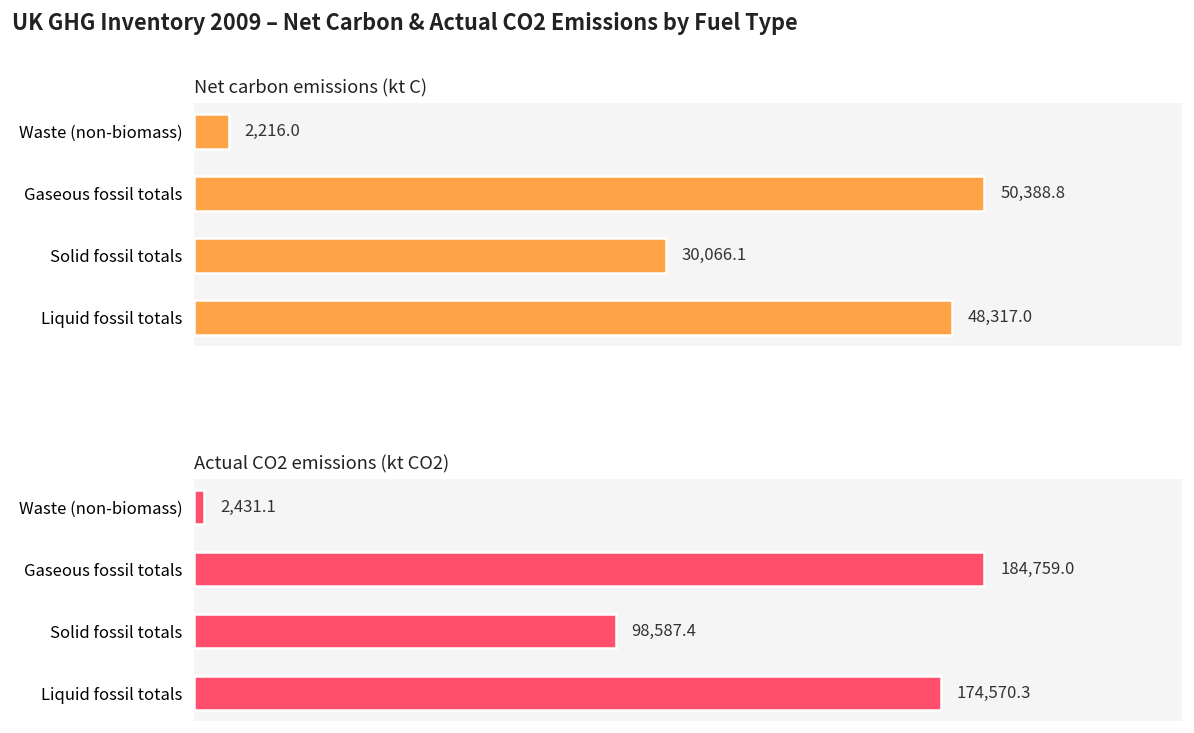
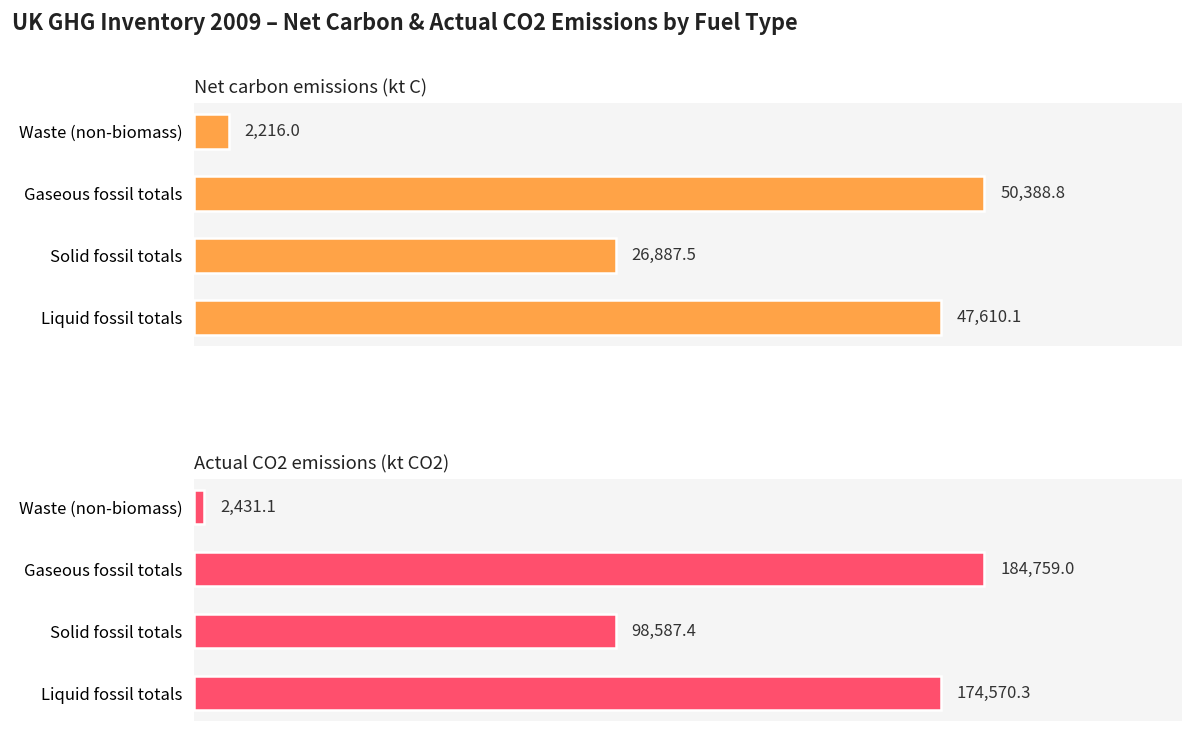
Net carbon emissions (kt C), Solid fossil totals: 30,066.1 -> 26,887.5
Net carbon emissions (kt C), Liquid fossil totals: 48,317.0 -> 47,610.1
